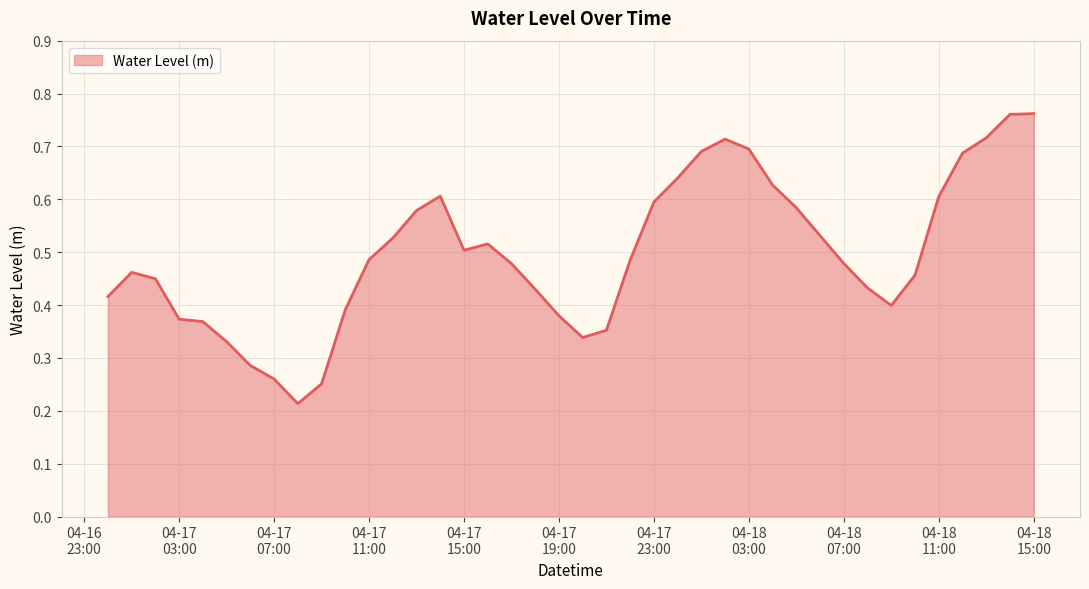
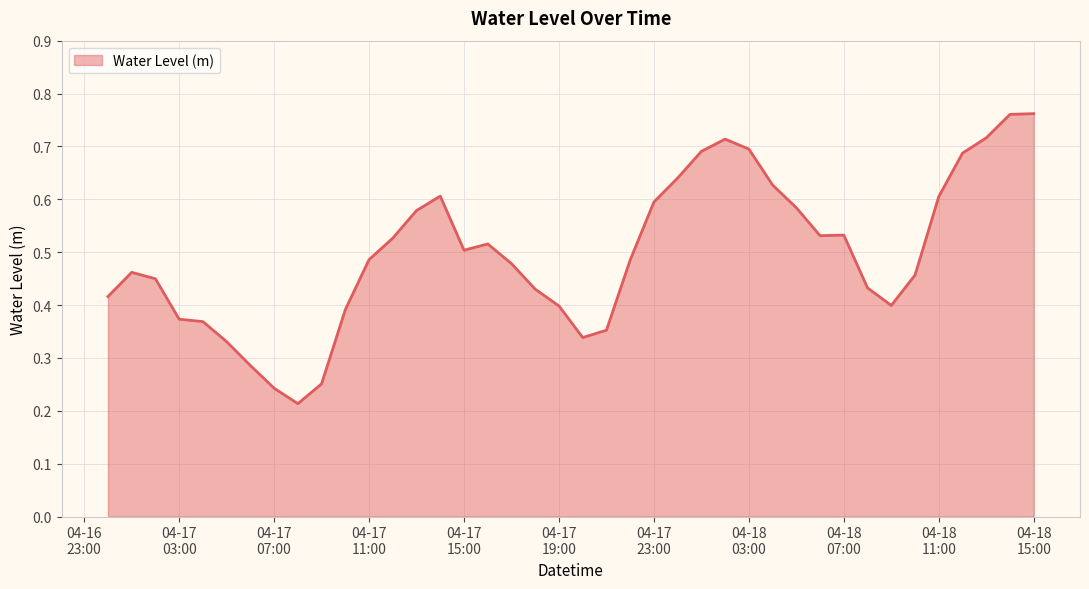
04-17 07:00: 0.26 -> 0.24
04-17 19:00: 0.38 -> 0.40
04-18 07:00: 0.48 -> 0.53
